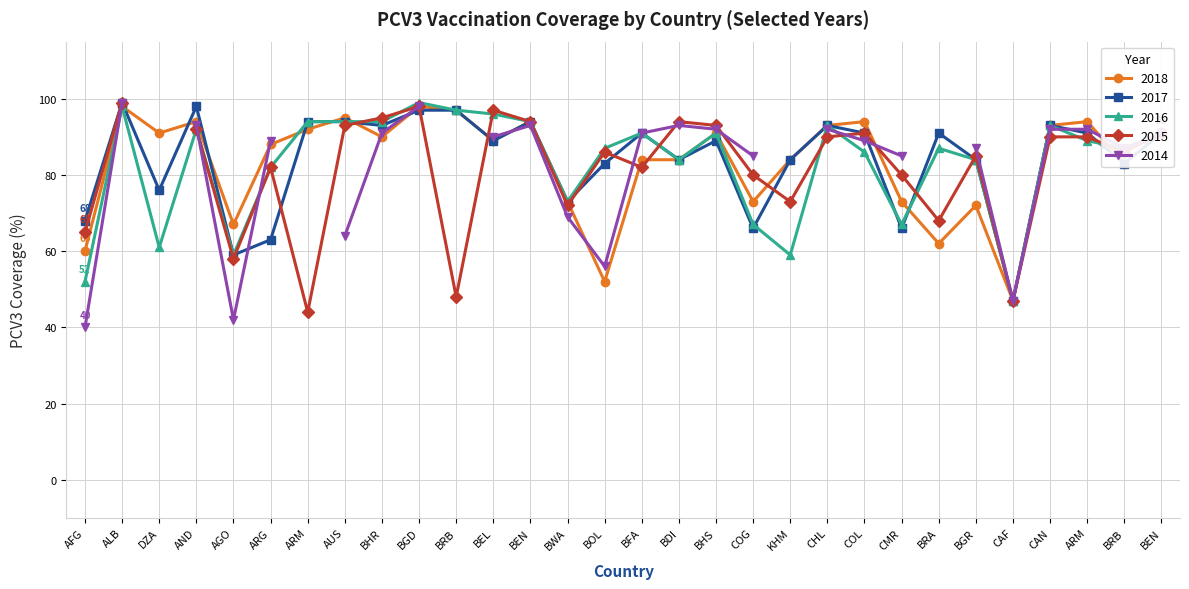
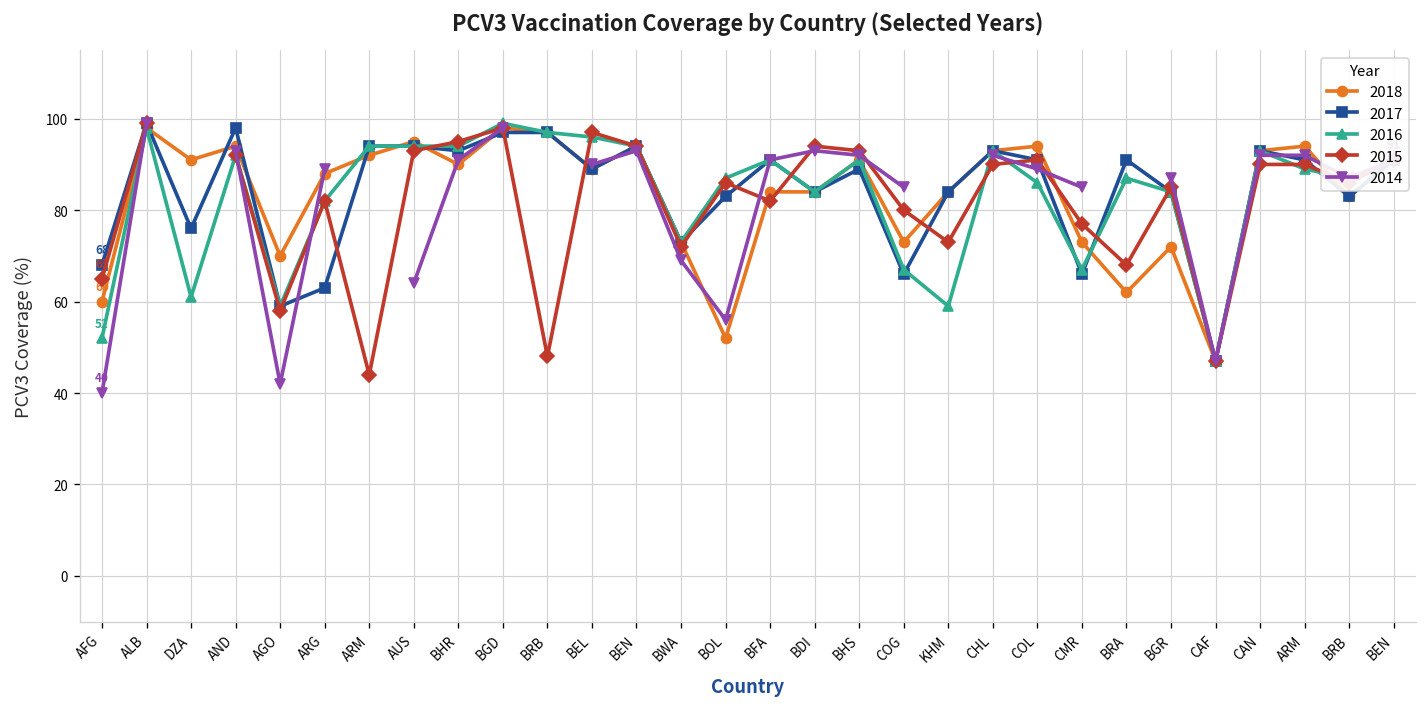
2018, AGO: 67 -> 70
2015, CMR: 80 -> 77
